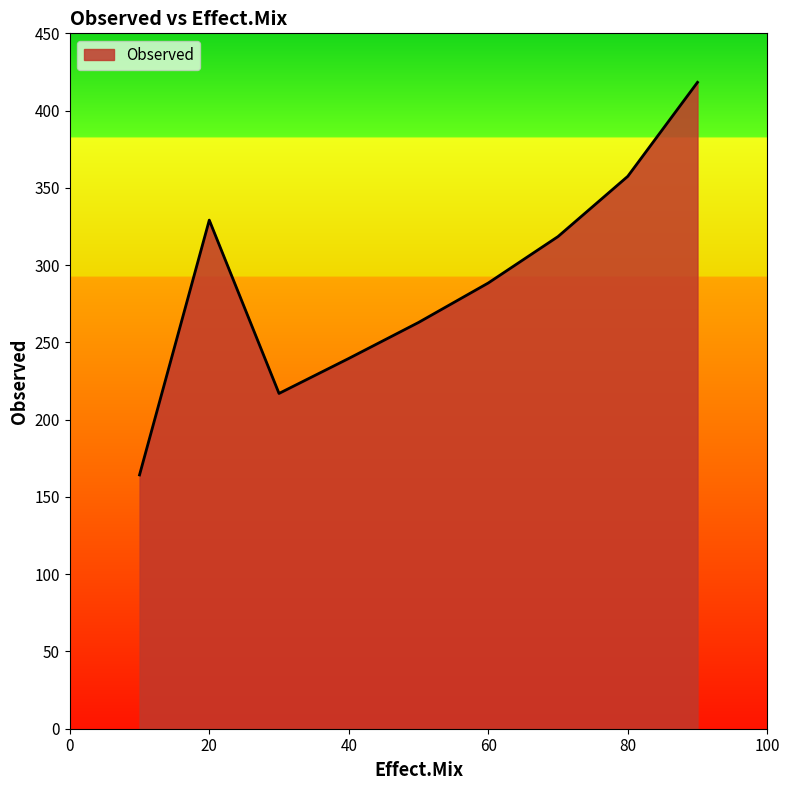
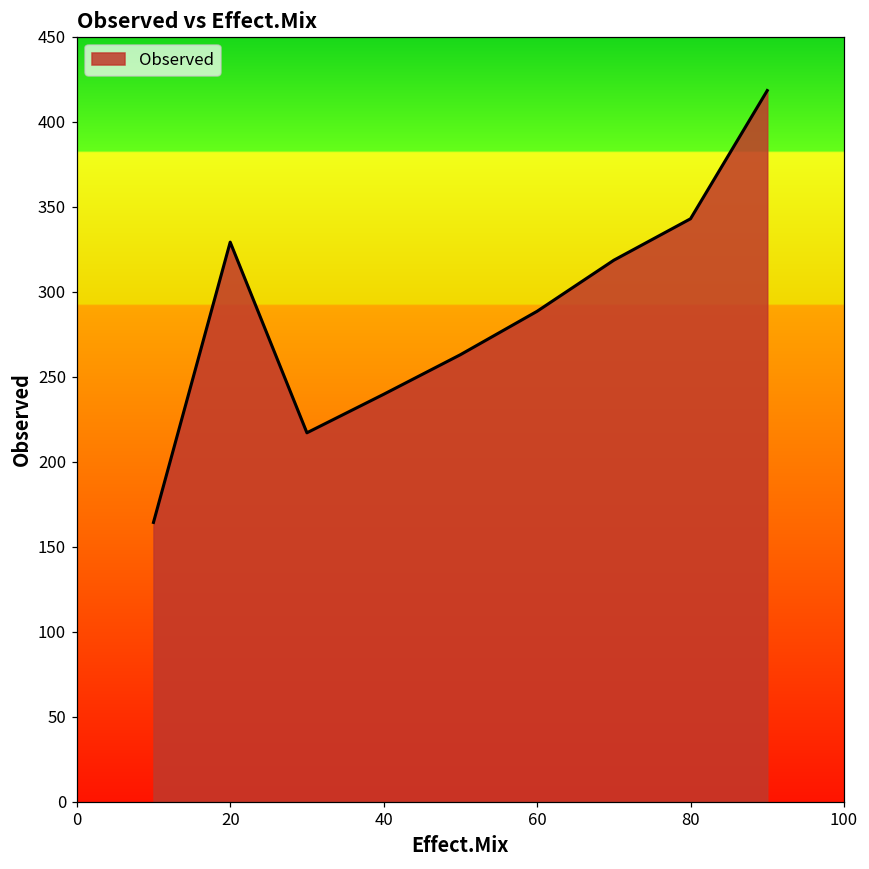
80: 357 -> 343
